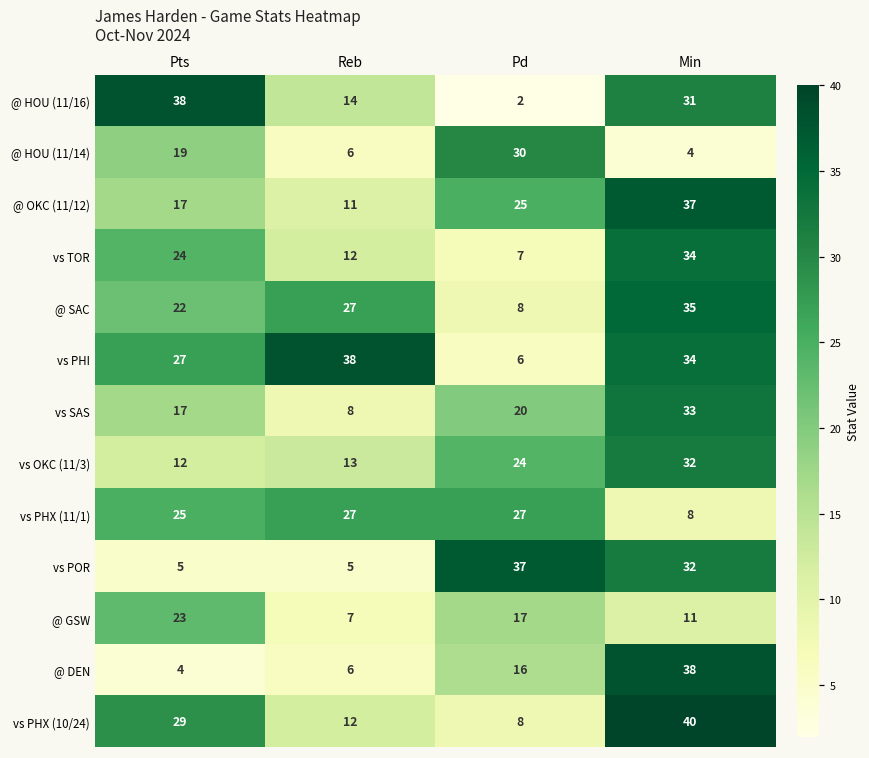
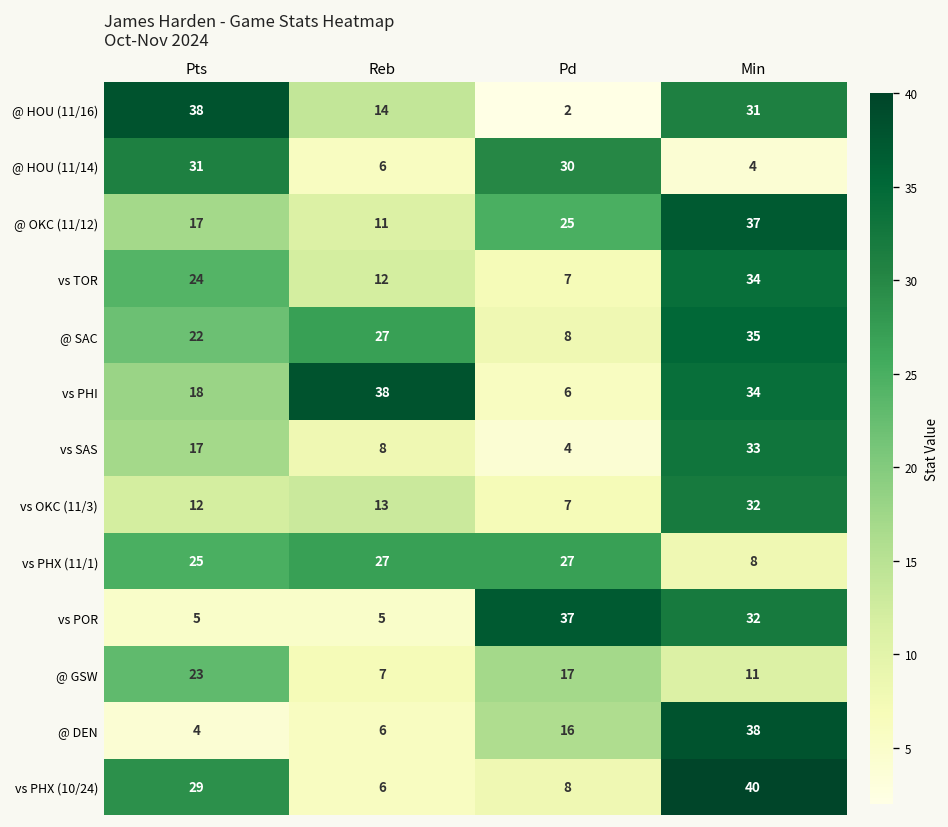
@ HOU (11/14), Pts: 19 -> 31
vs PHI, Pts: 27 -> 18
vs SAS, Pd: 20 -> 4
vs OKC (11/3), Pd: 24 -> 7
vs PHX (10/24), Reb: 12 -> 6
